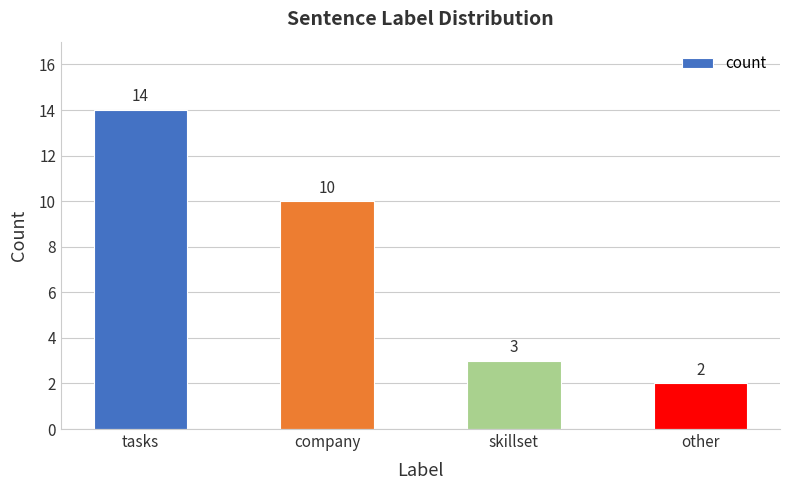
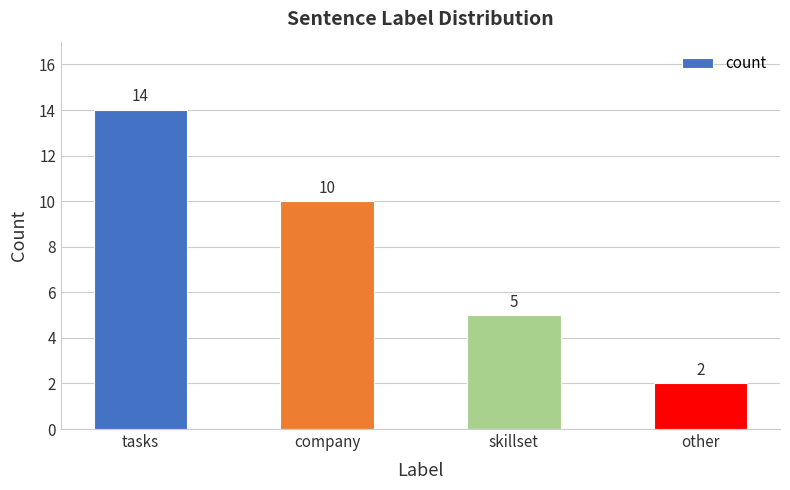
skillset: 3 -> 5
